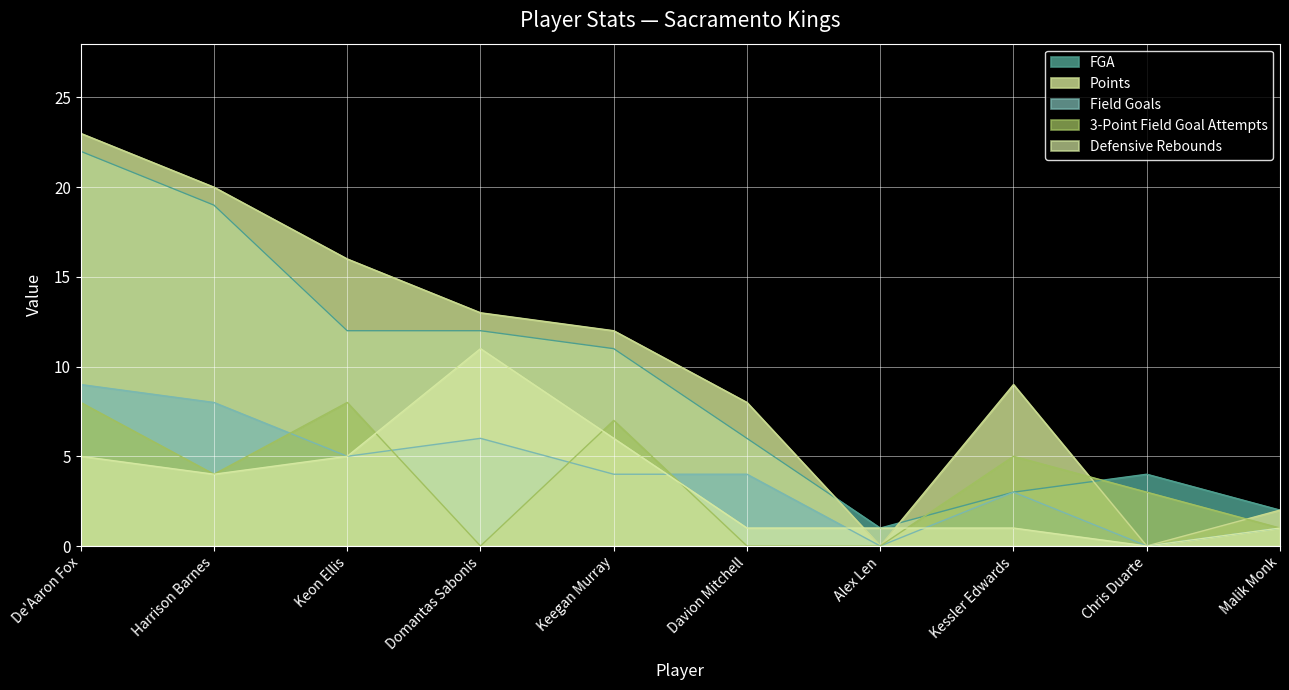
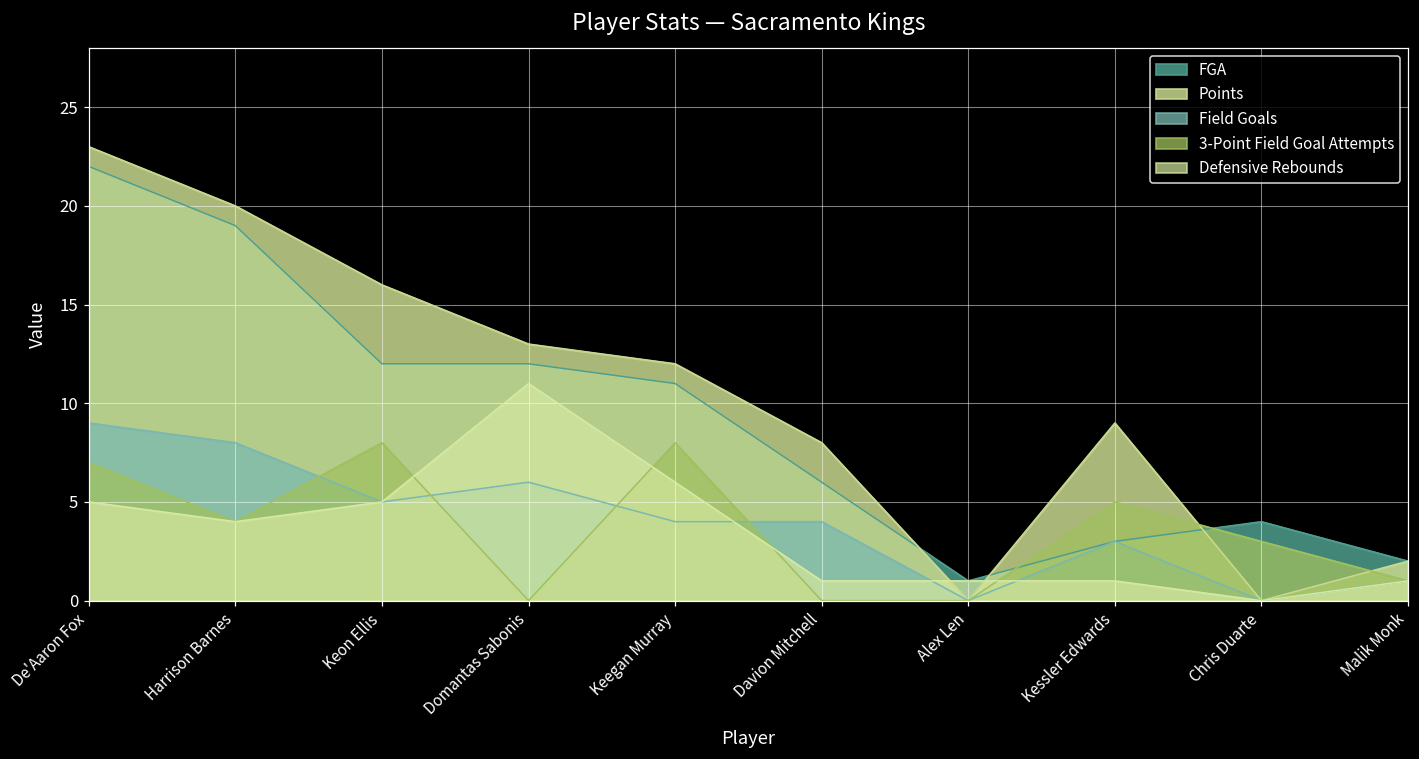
3-Point Field Goal Attempts, De'Aaron Fox: 8 -> 7
3-Point Field Goal Attempts, Keegan Murray: 7 -> 8
